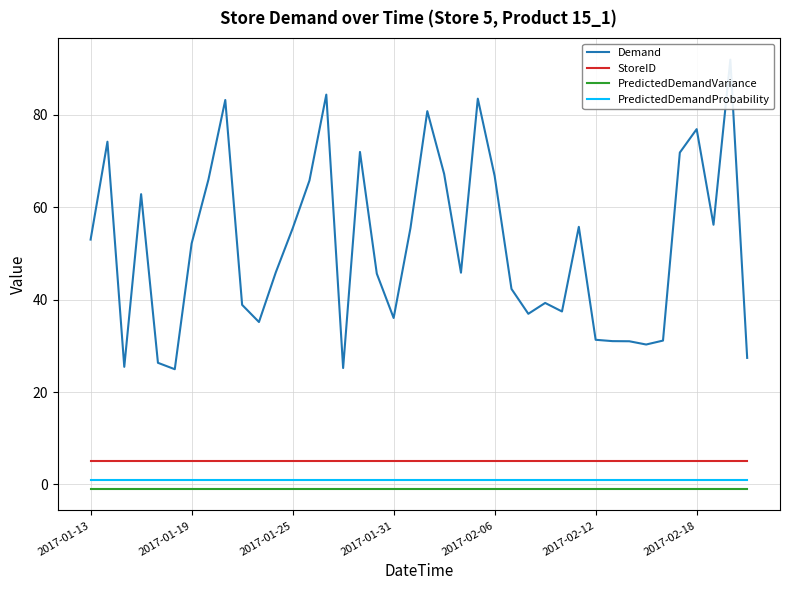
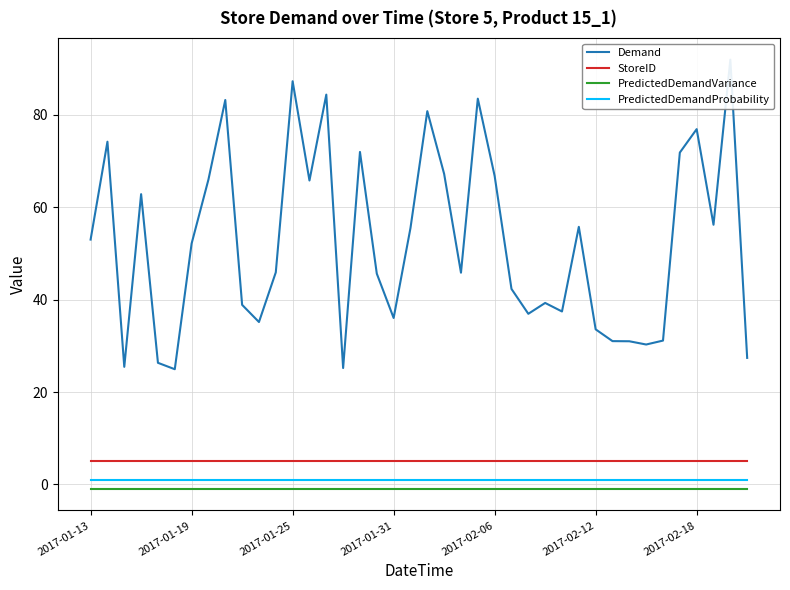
Demand, 2017-01-25: 55 -> 87
Demand, 2017-02-12: 31 -> 34
